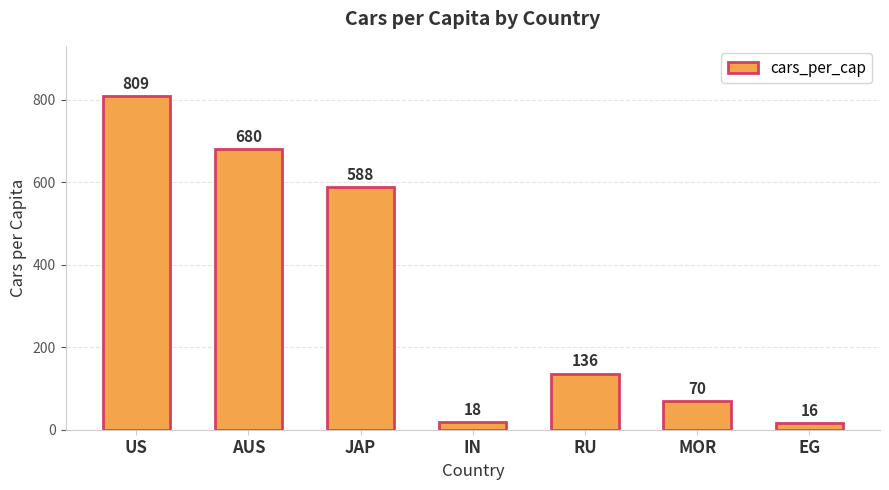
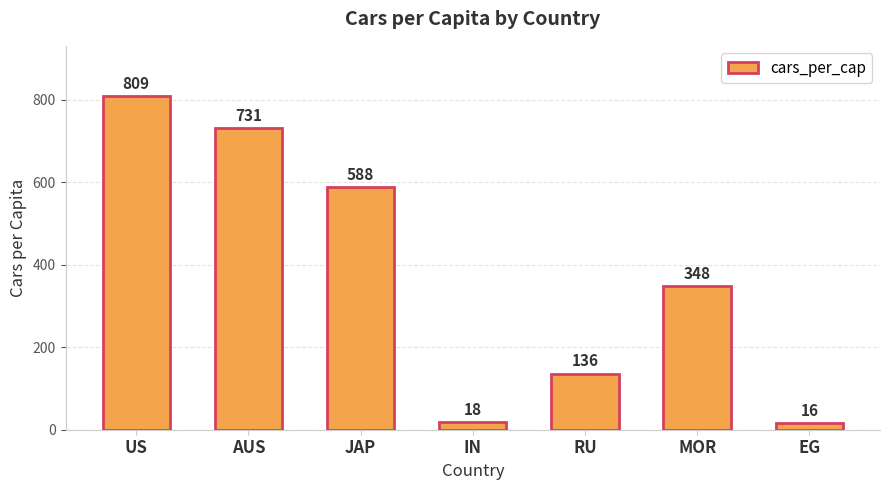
AUS: 680 -> 731
MOR: 70 -> 348
